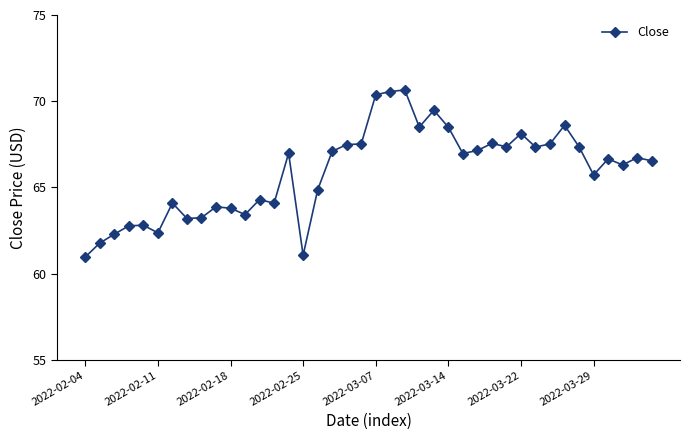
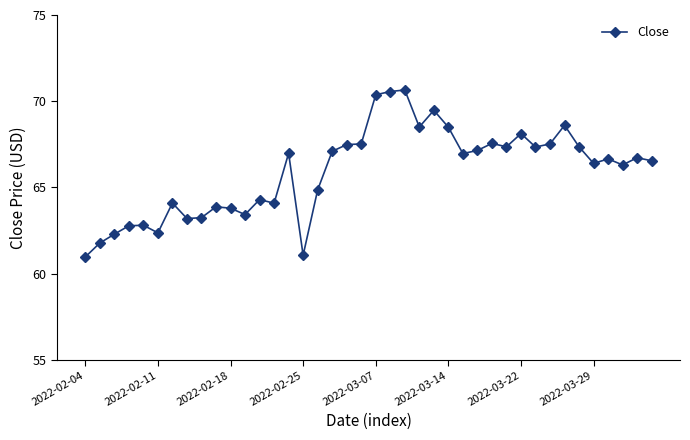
2022-03-29: 65.7 -> 66.4
